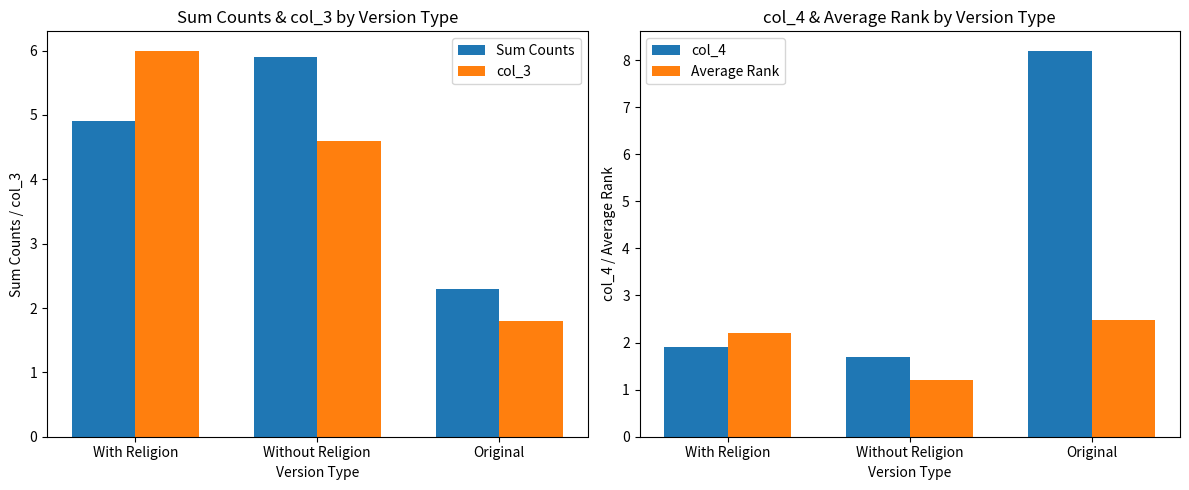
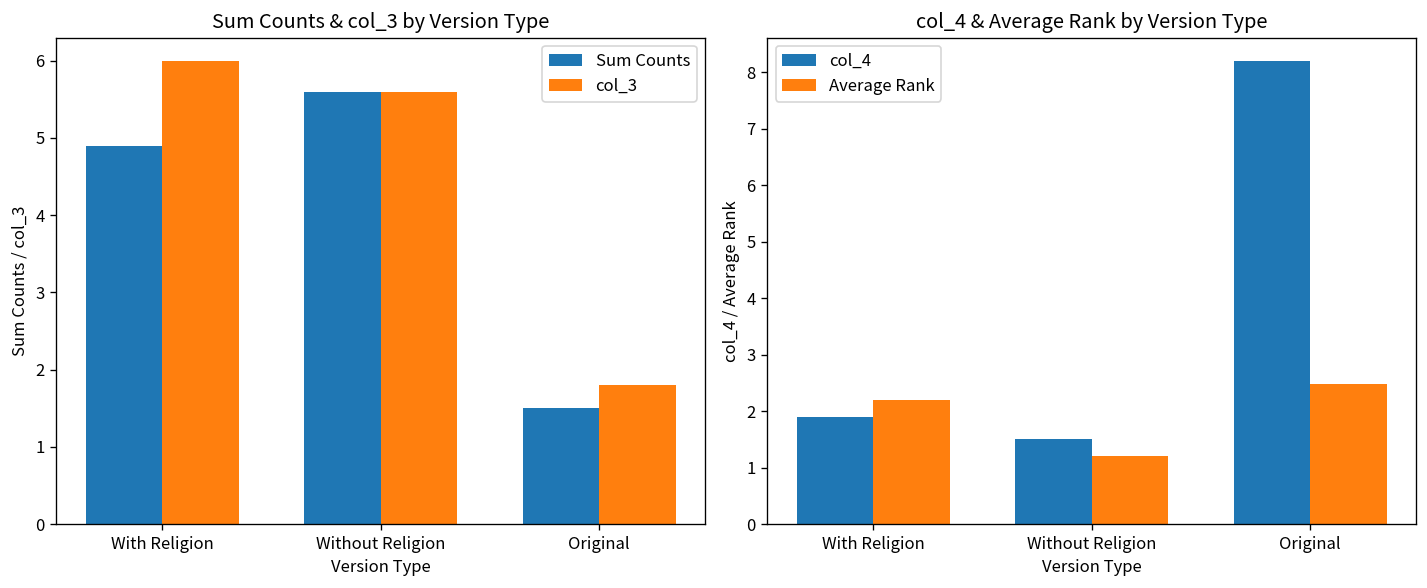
Sum Counts & col_3 by Version Type, Sum Counts, Without Religion: 5.9 -> 5.6
Sum Counts & col_3 by Version Type, col_3, Without Religion: 4.6 -> 5.6
Sum Counts & col_3 by Version Type, Sum Counts, Original: 2.3 -> 1.5
col_4 & Average Rank by Version Type, col_4, Without Religion: 1.7 -> 1.5
